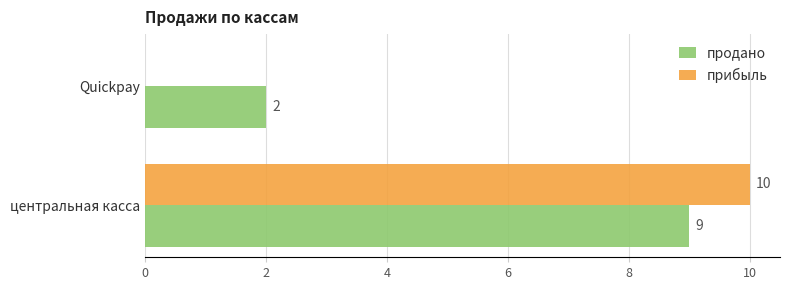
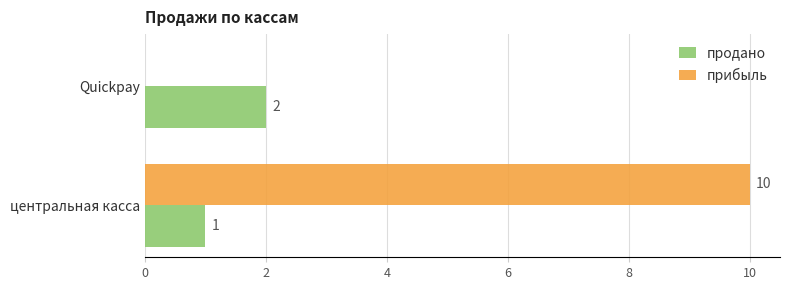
продано, центральная касса: 9 -> 1
